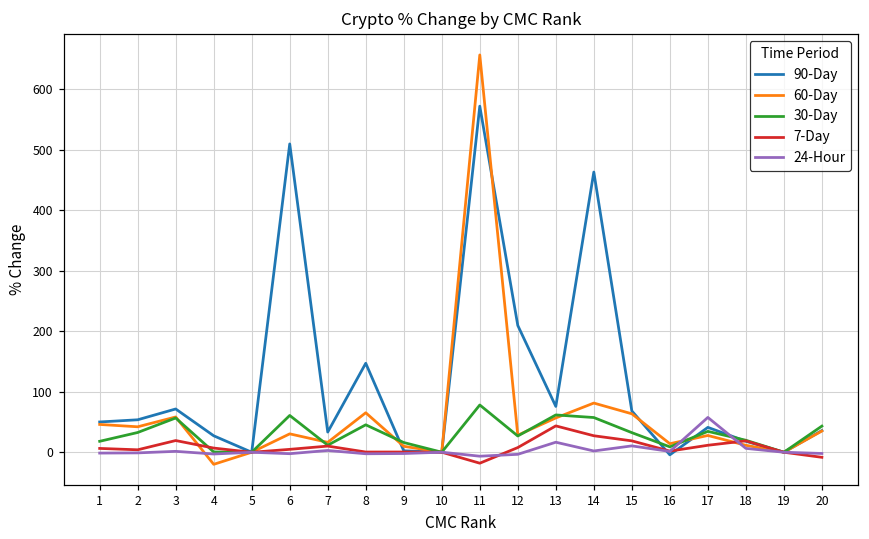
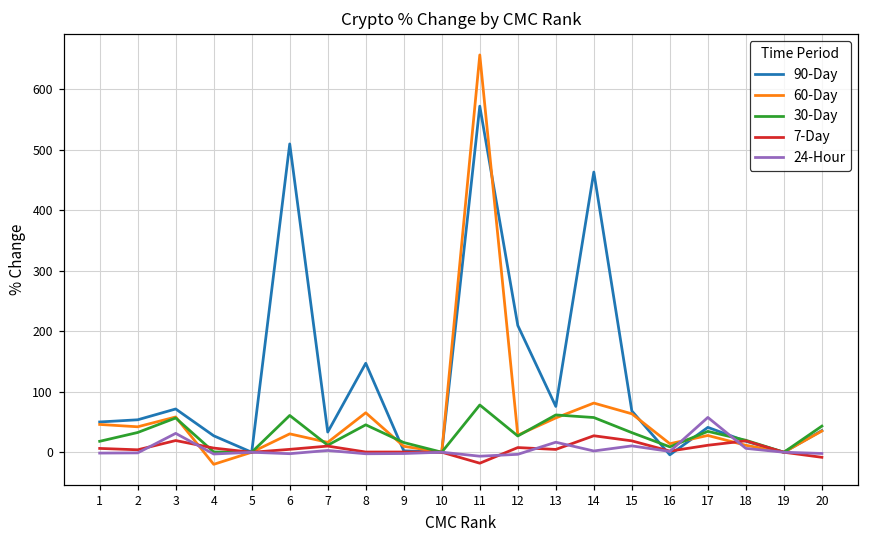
24-Hour, 3: 0 -> 30
7-Day, 13: 40 -> 0
